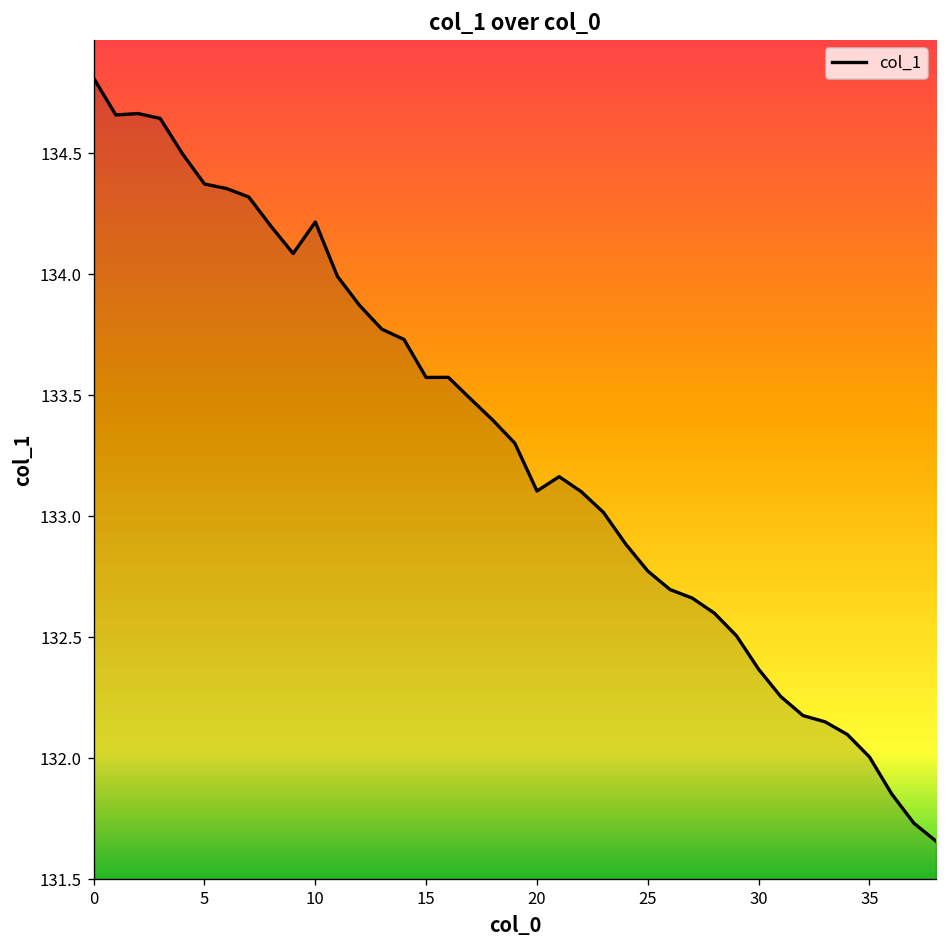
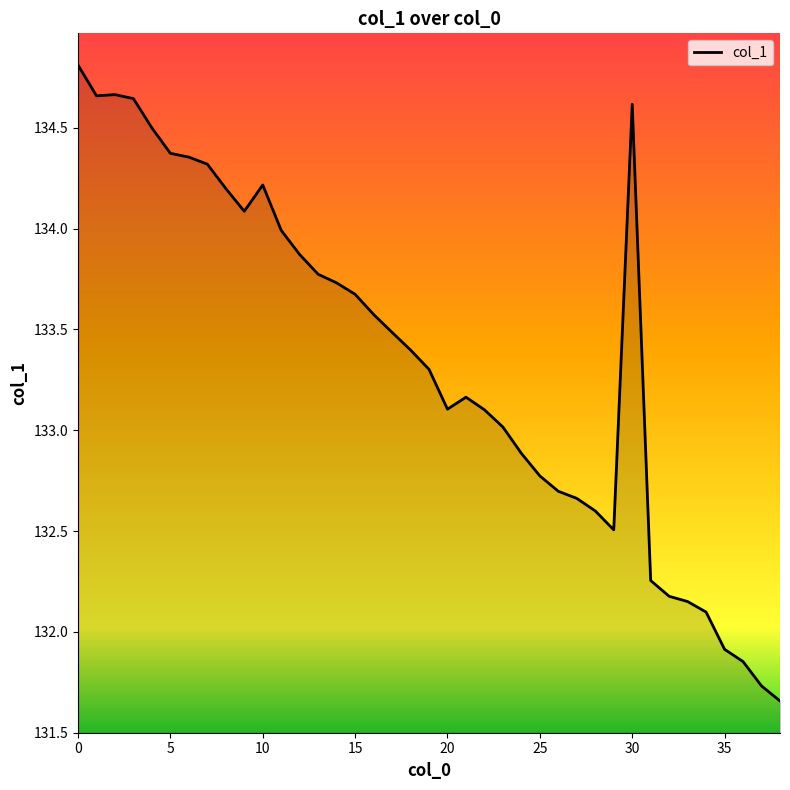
15: 133.57 -> 133.67
30: 132.37 -> 134.62
35: 132.00 -> 131.91
